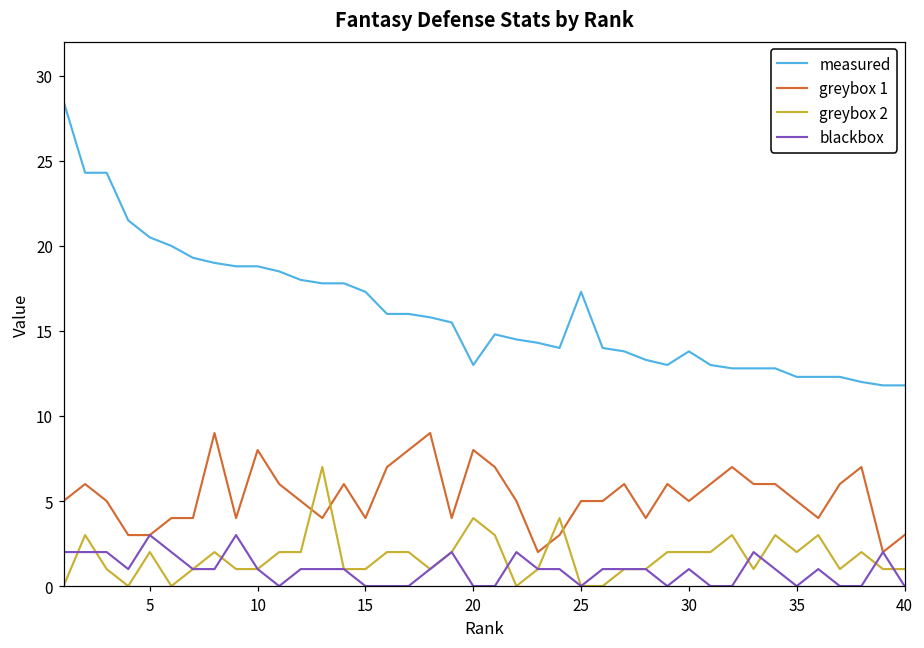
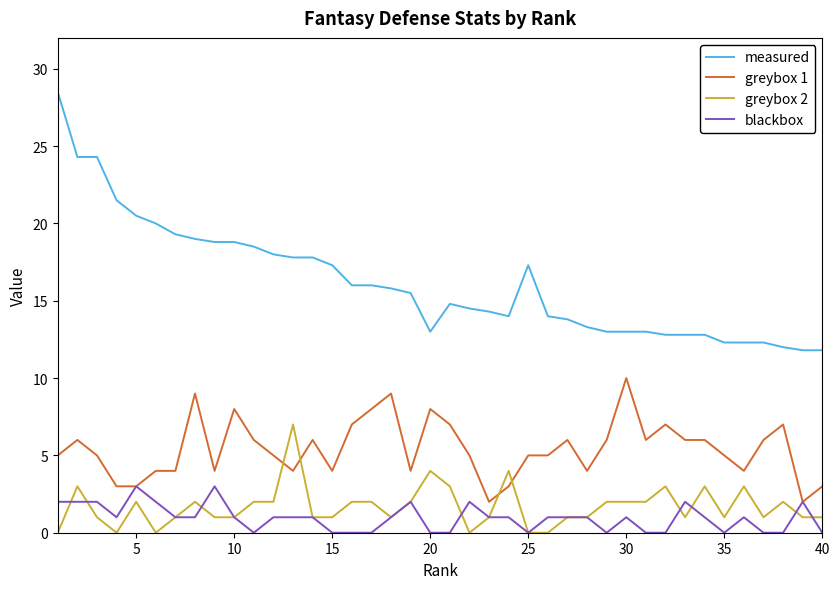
measured, 30: 13.8 -> 13.0
greybox 1, 30: 5 -> 10
greybox 2, 35: 2 -> 1
